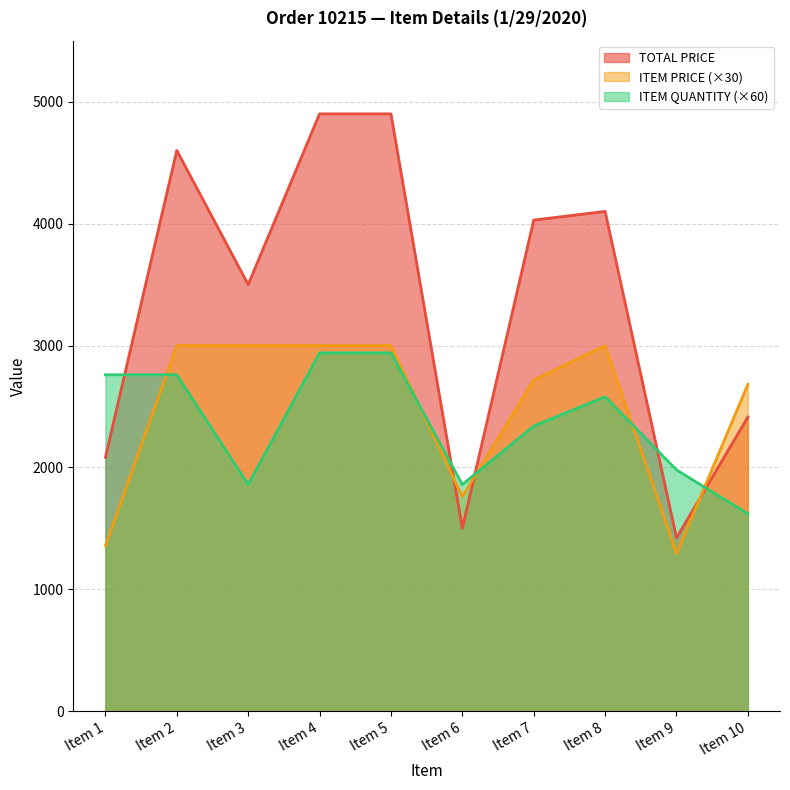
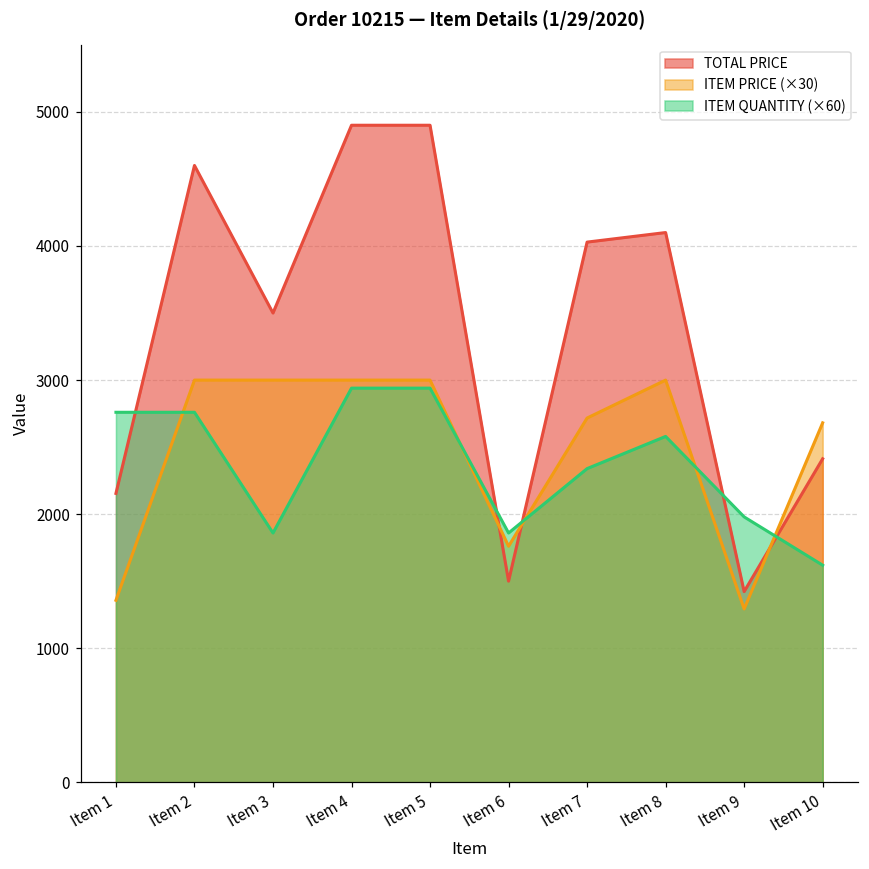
TOTAL PRICE, Item 1: 2080 -> 2160
